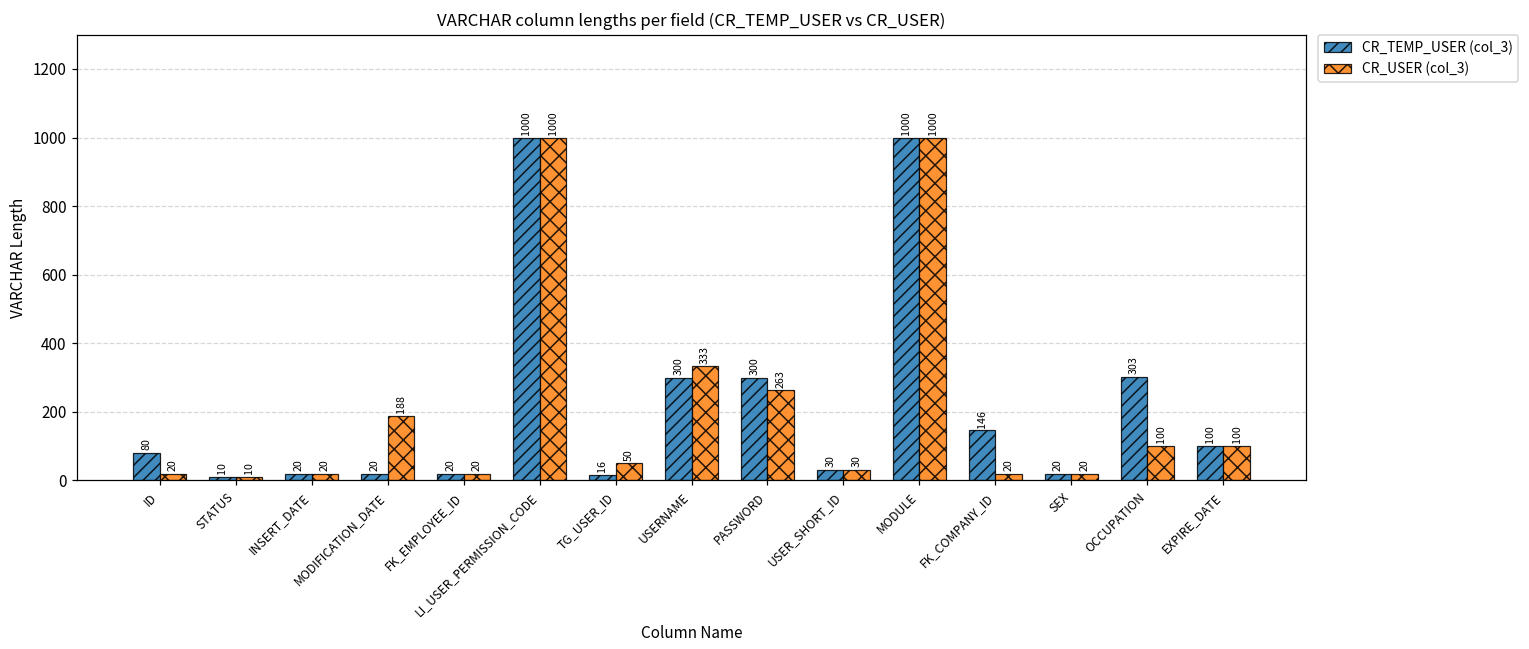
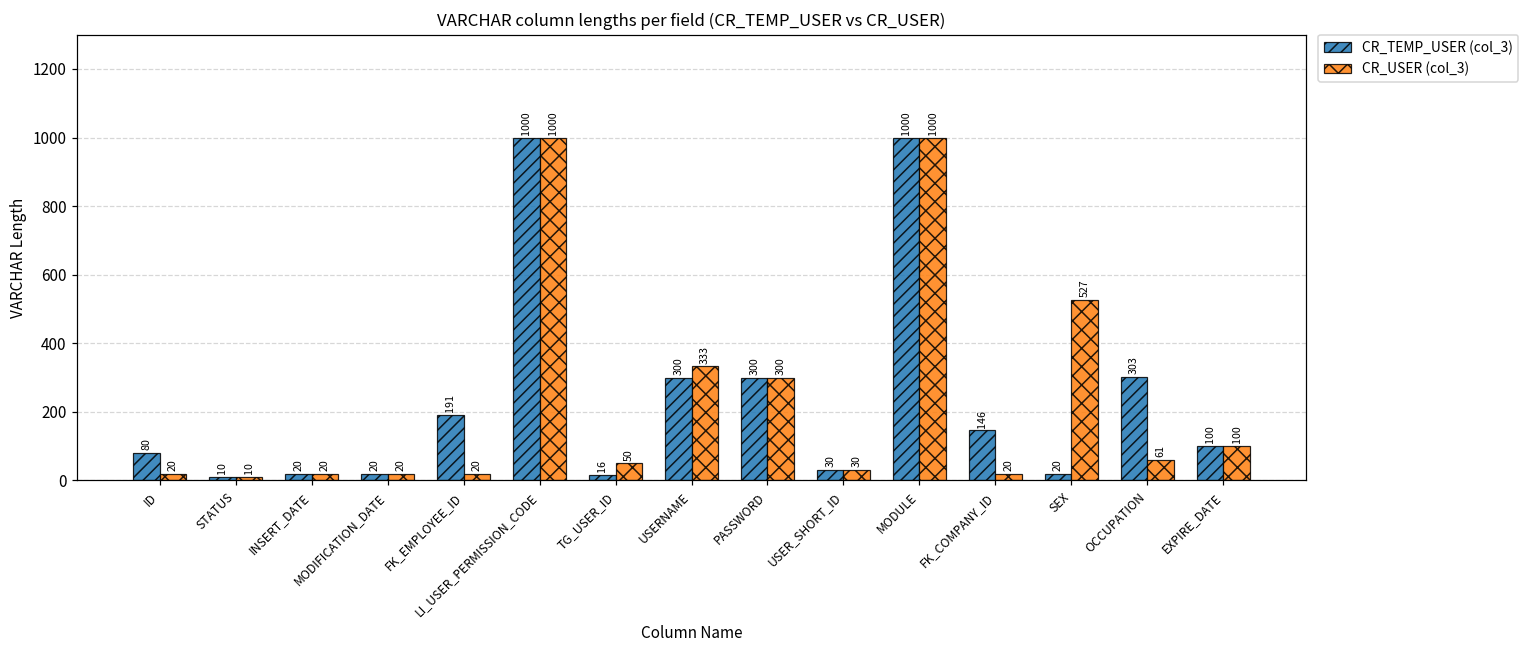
CR_USER (col_3), MODIFICATION_DATE: 188 -> 20
CR_TEMP_USER (col_3), FK_EMPLOYEE_ID: 20 -> 191
CR_USER (col_3), PASSWORD: 263 -> 300
CR_USER (col_3), SEX: 20 -> 527
CR_USER (col_3), OCCUPATION: 100 -> 61
